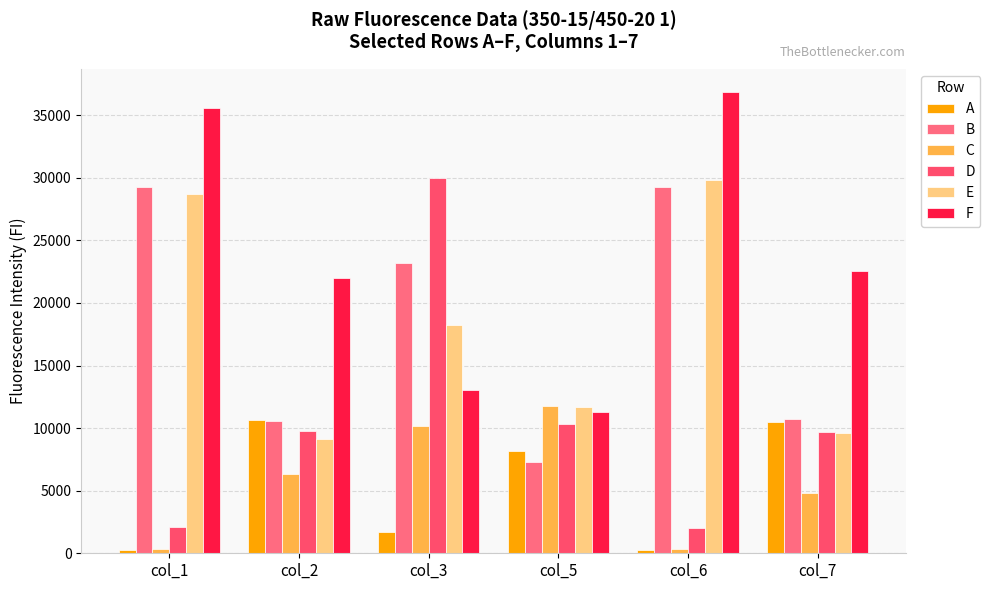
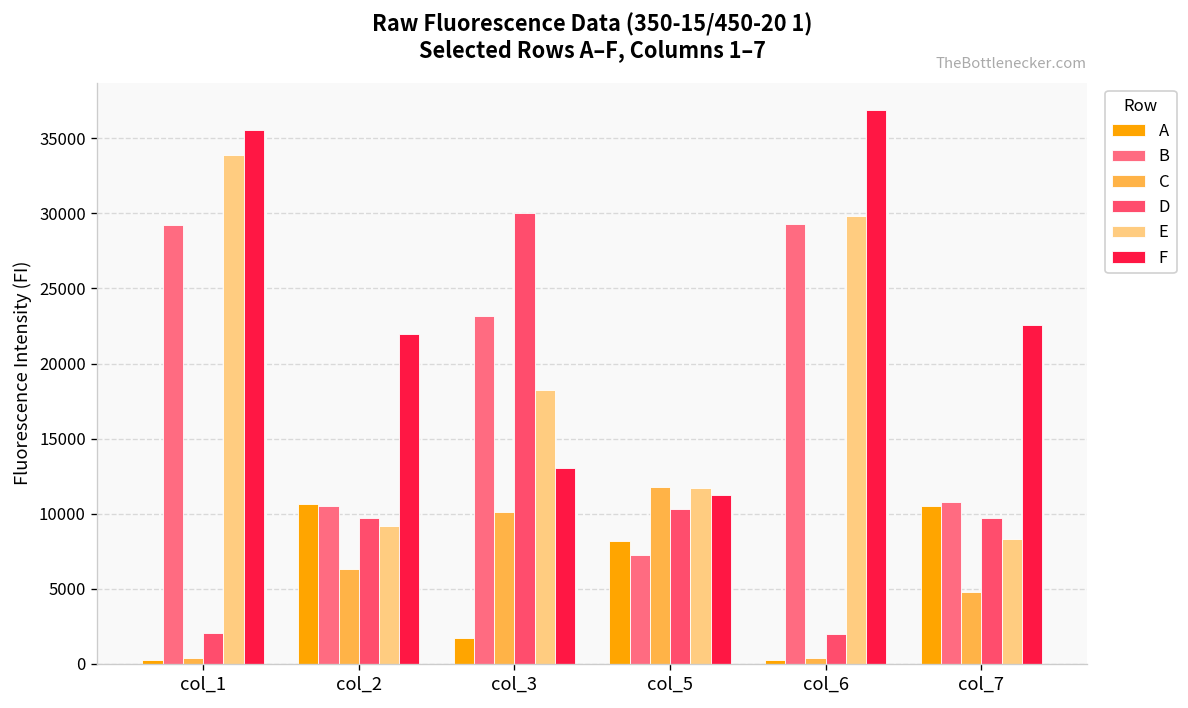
E, col_1: 28700 -> 33900
E, col_7: 9600 -> 8300
